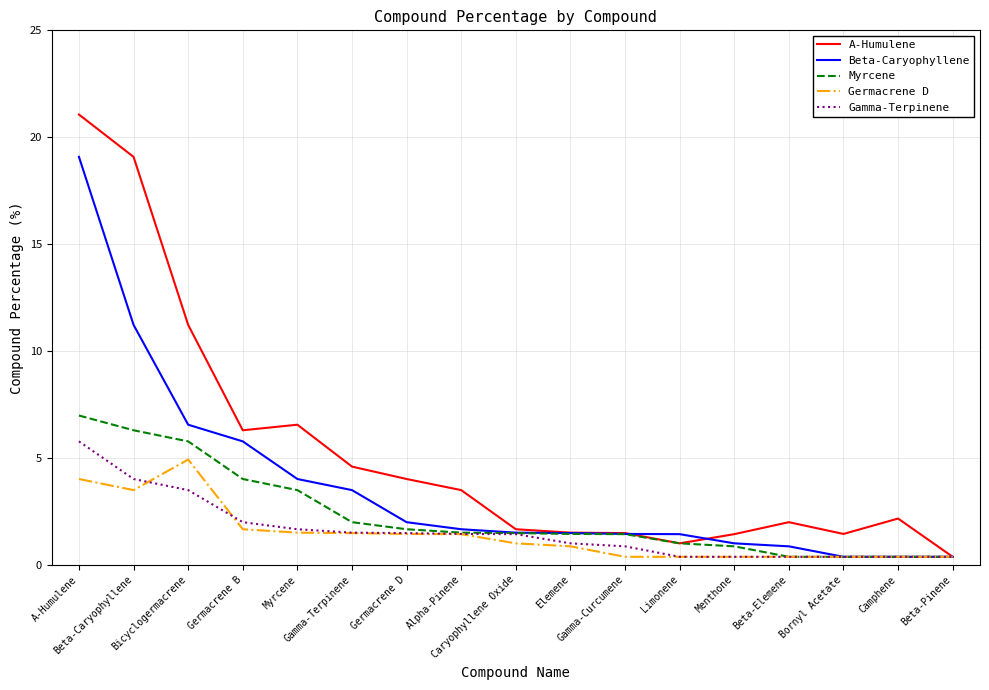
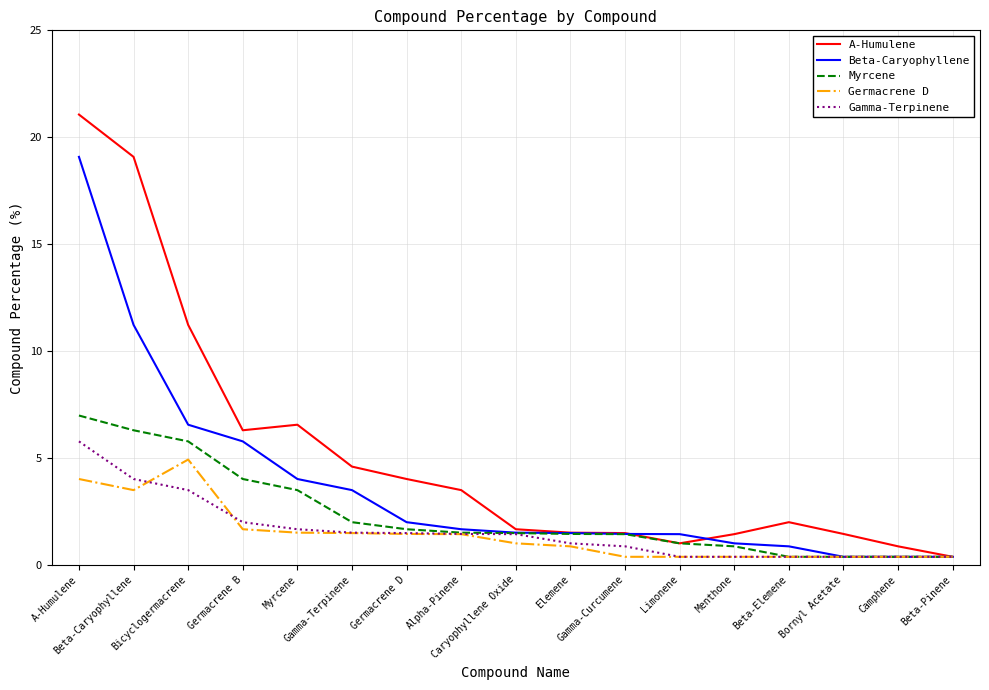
A-Humulene, Camphene: 2.2 -> 0.9
